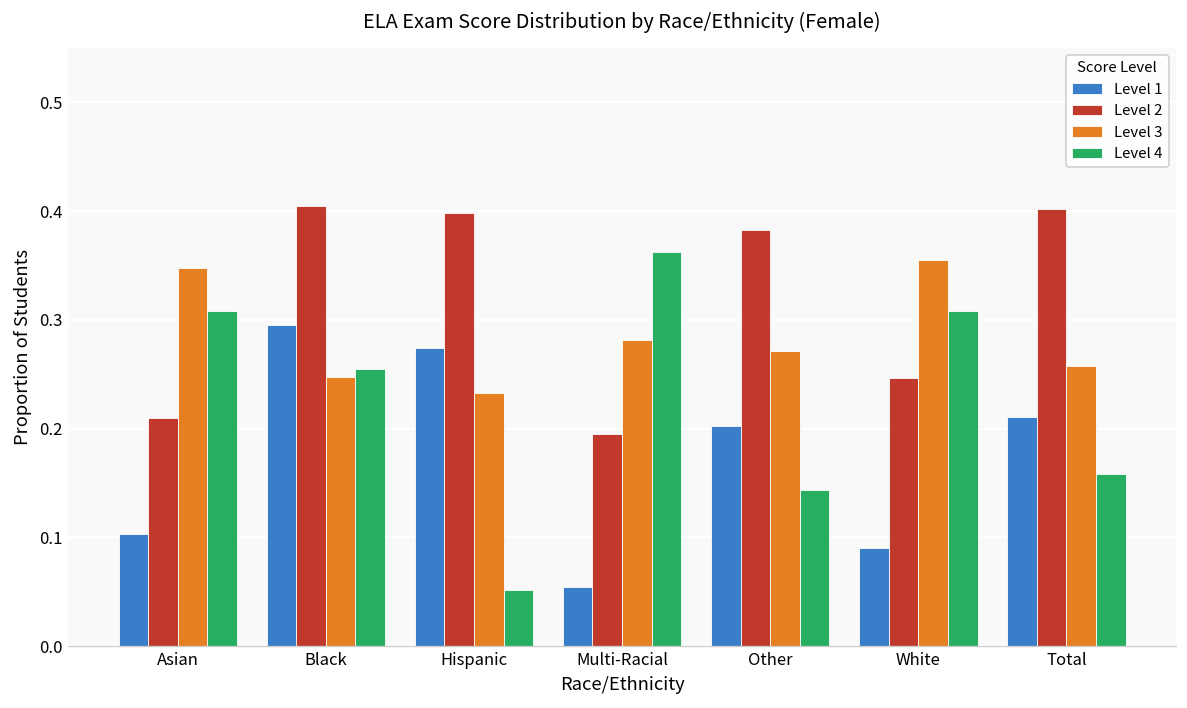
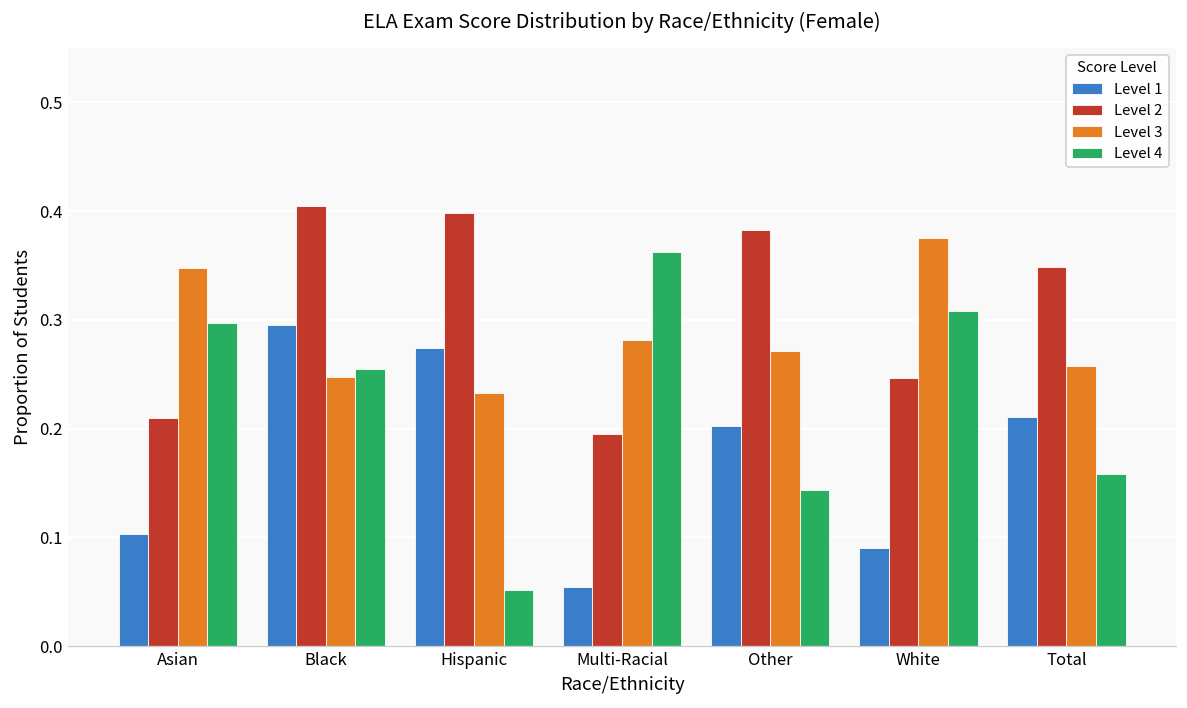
Level 4, Asian: 0.31 -> 0.30
Level 3, White: 0.36 -> 0.38
Level 2, Total: 0.40 -> 0.35
